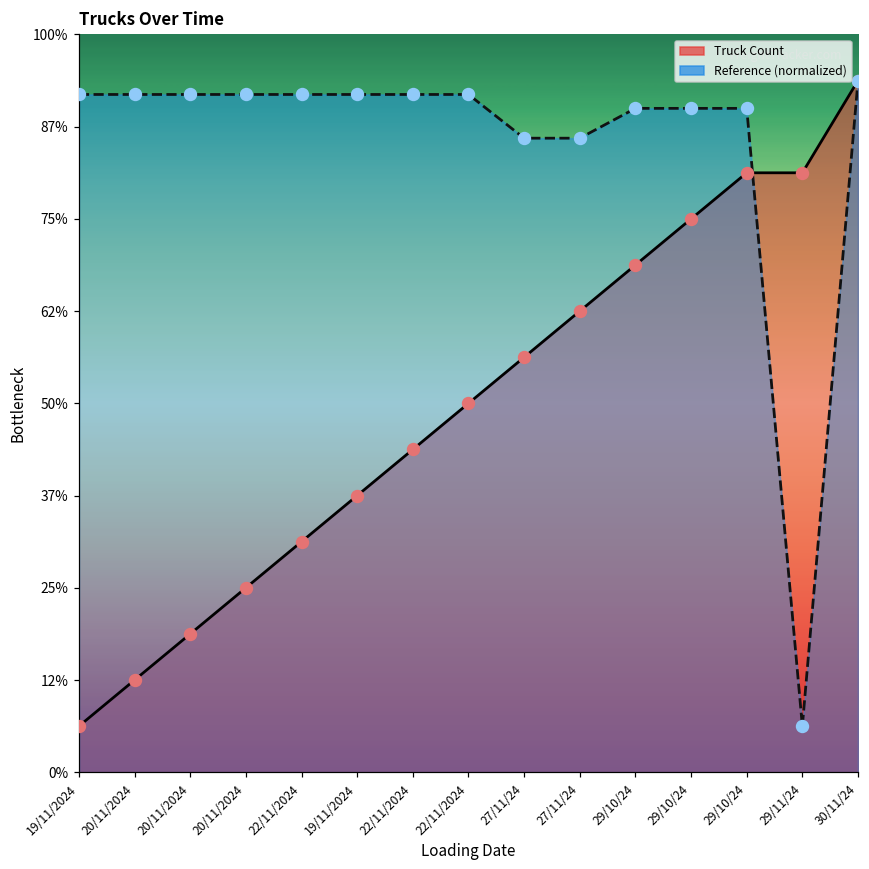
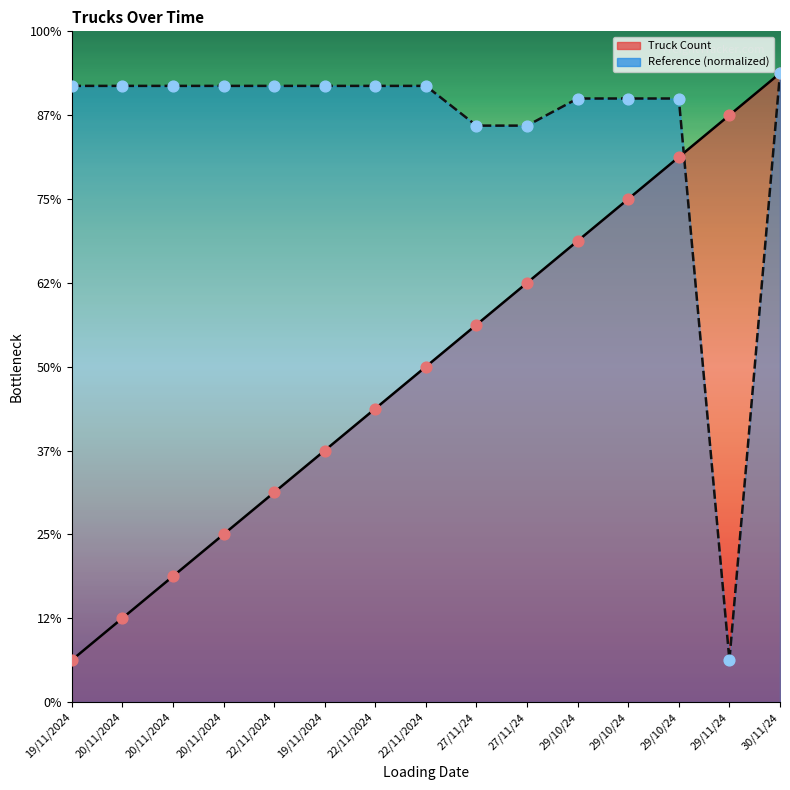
Truck Count, 29/11/24: 81% -> 88%
